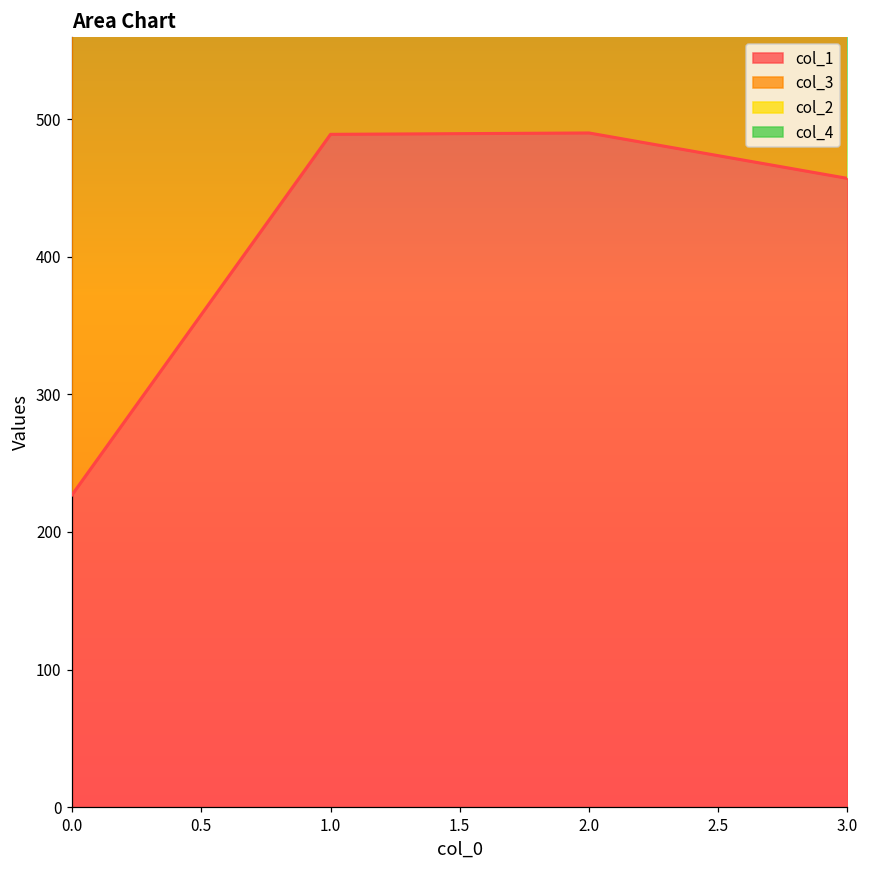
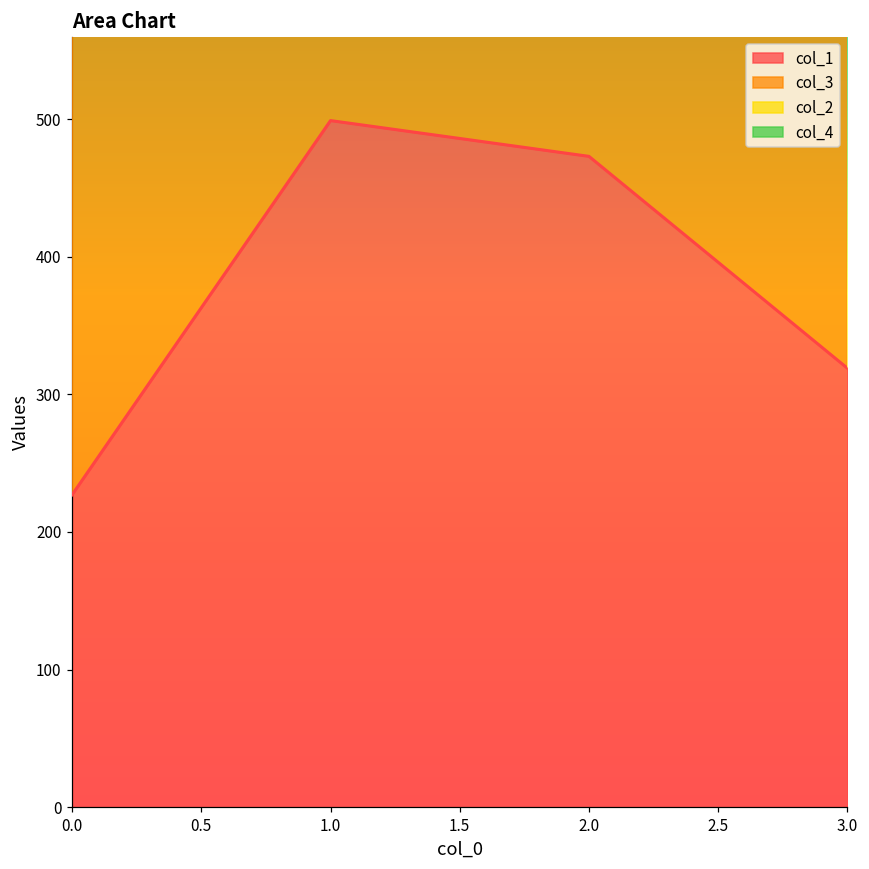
col_1, 1.0: 489 -> 499
col_1, 2.0: 490 -> 473
col_1, 3.0: 457 -> 319
